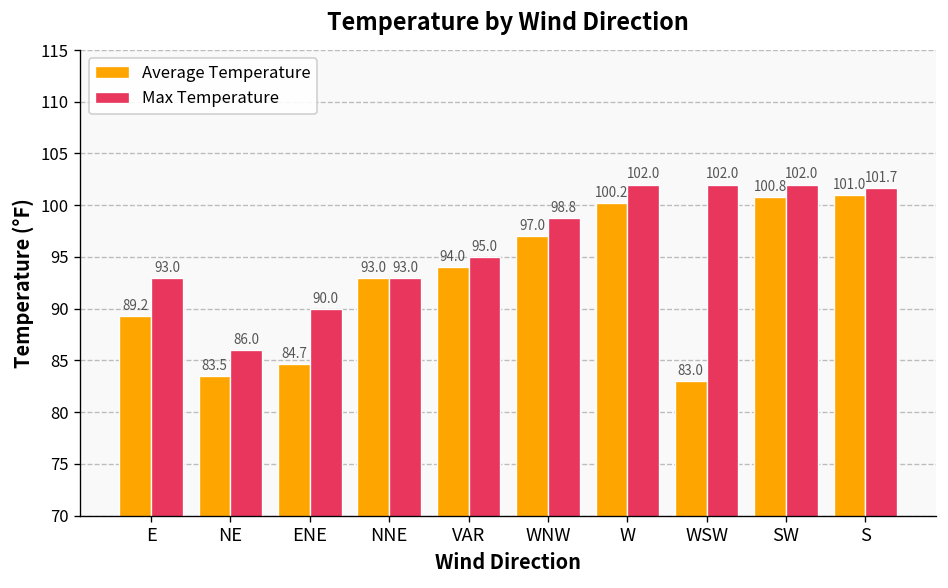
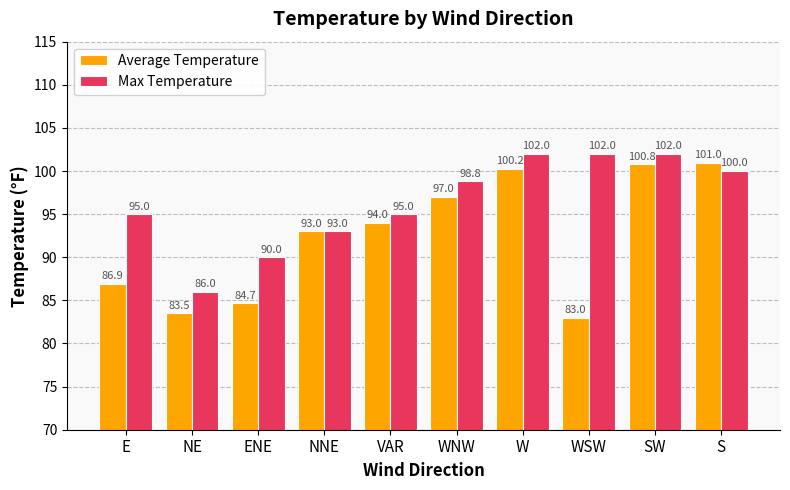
Average Temperature, E: 89.2 -> 86.9
Max Temperature, E: 93.0 -> 95.0
Max Temperature, S: 101.7 -> 100.0
